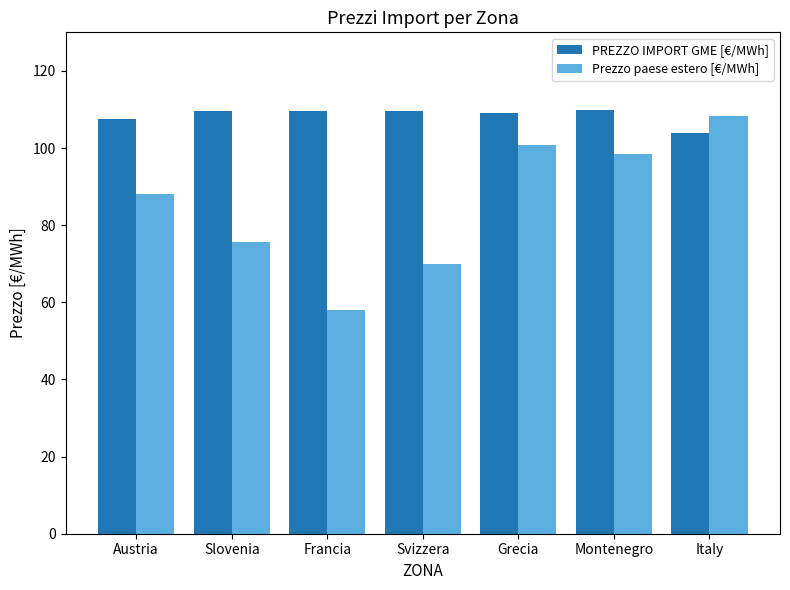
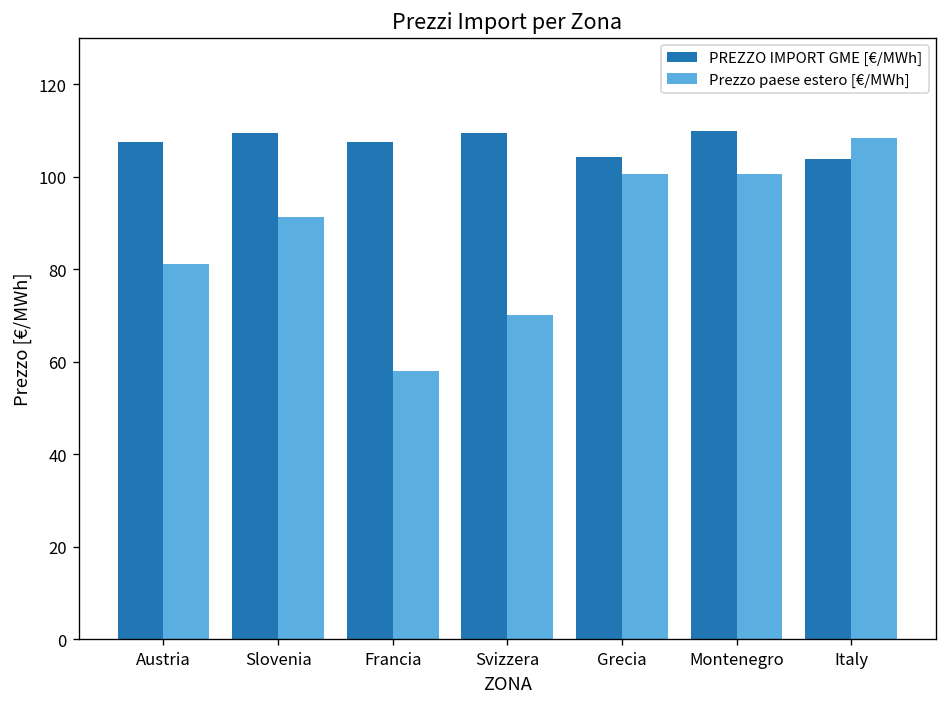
Prezzo paese estero [€/MWh], Austria: 88 -> 81
Prezzo paese estero [€/MWh], Slovenia: 76 -> 91
PREZZO IMPORT GME [€/MWh], Francia: 110 -> 107
PREZZO IMPORT GME [€/MWh], Grecia: 109 -> 104
Prezzo paese estero [€/MWh], Montenegro: 98 -> 101
